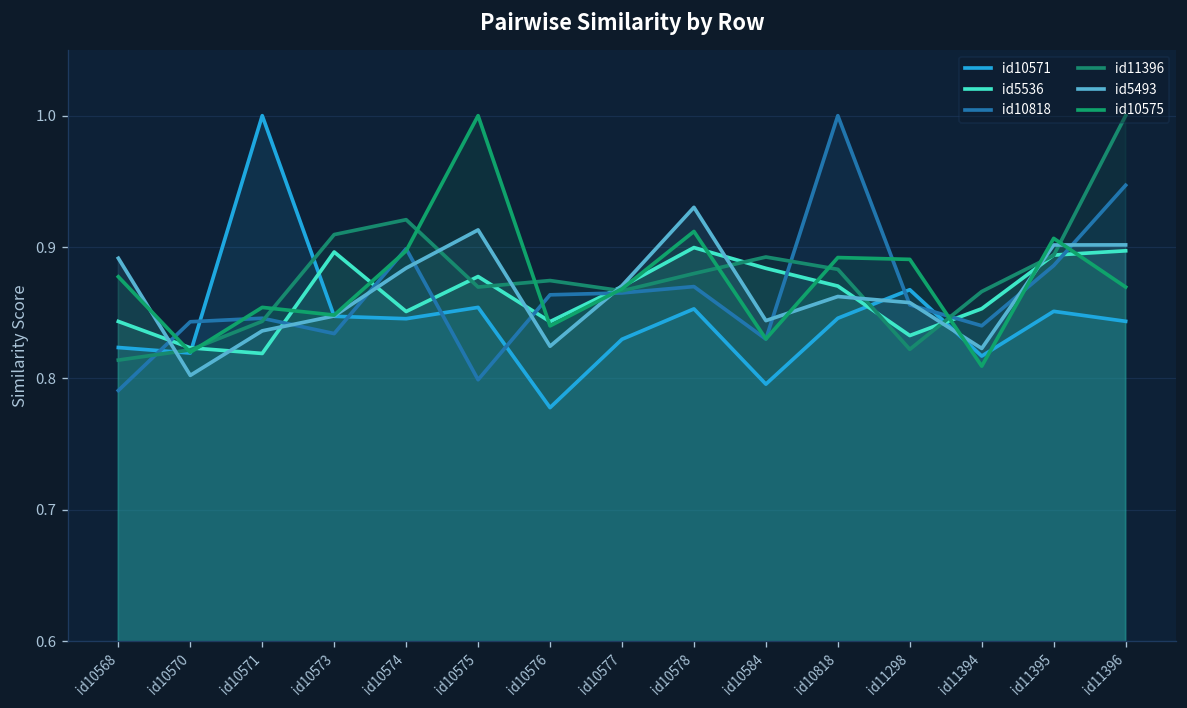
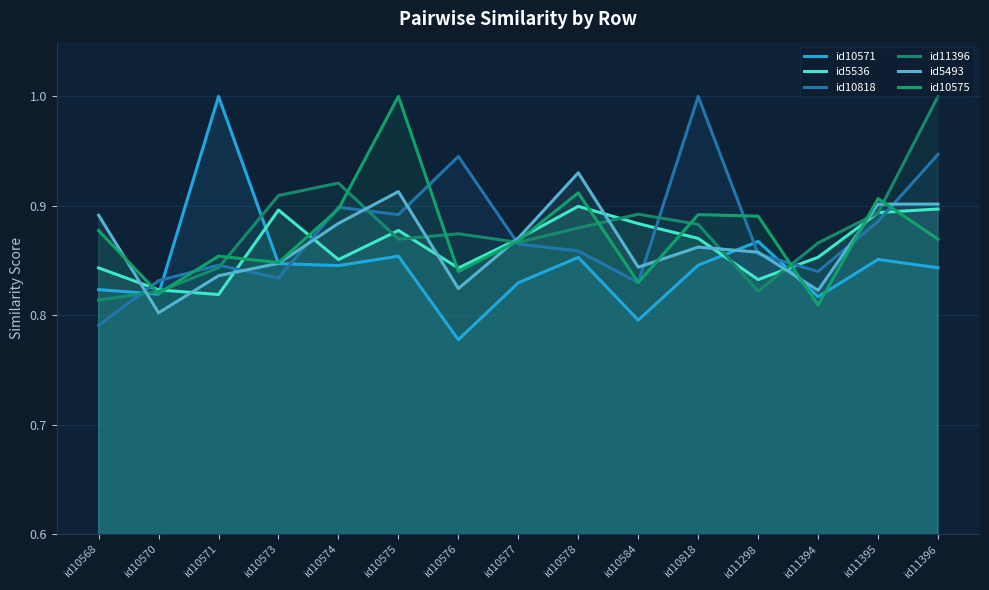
id10818, id10570: 0.843 -> 0.832
id10818, id10575: 0.799 -> 0.892
id10818, id10576: 0.864 -> 0.945
id10818, id10578: 0.870 -> 0.859
